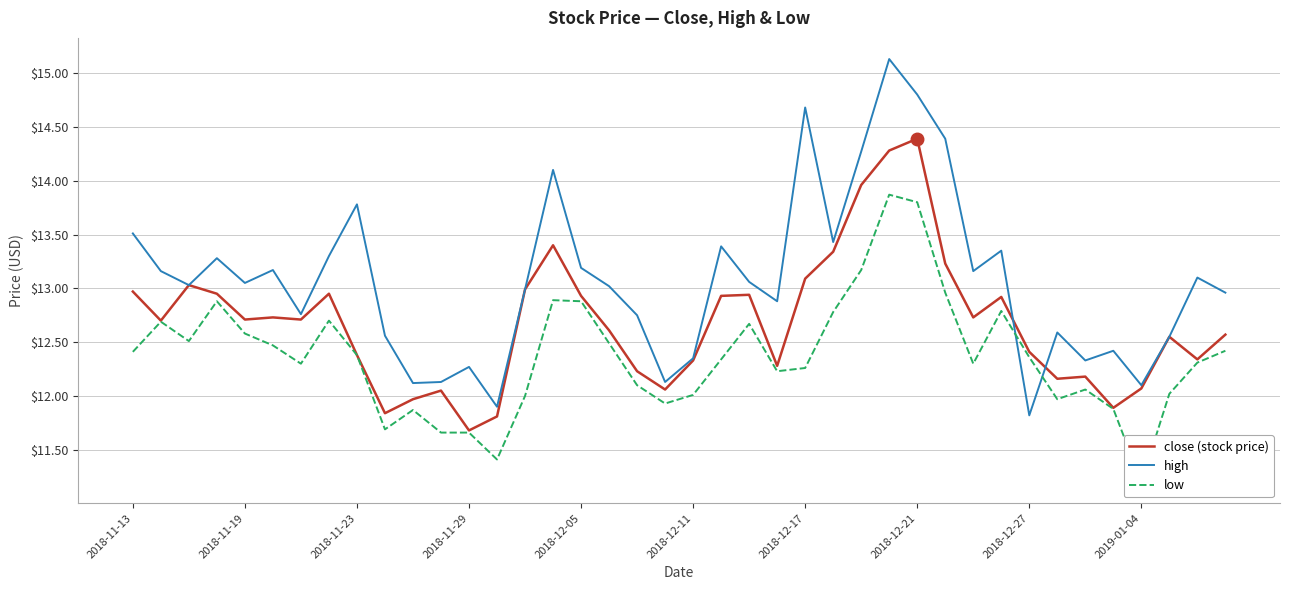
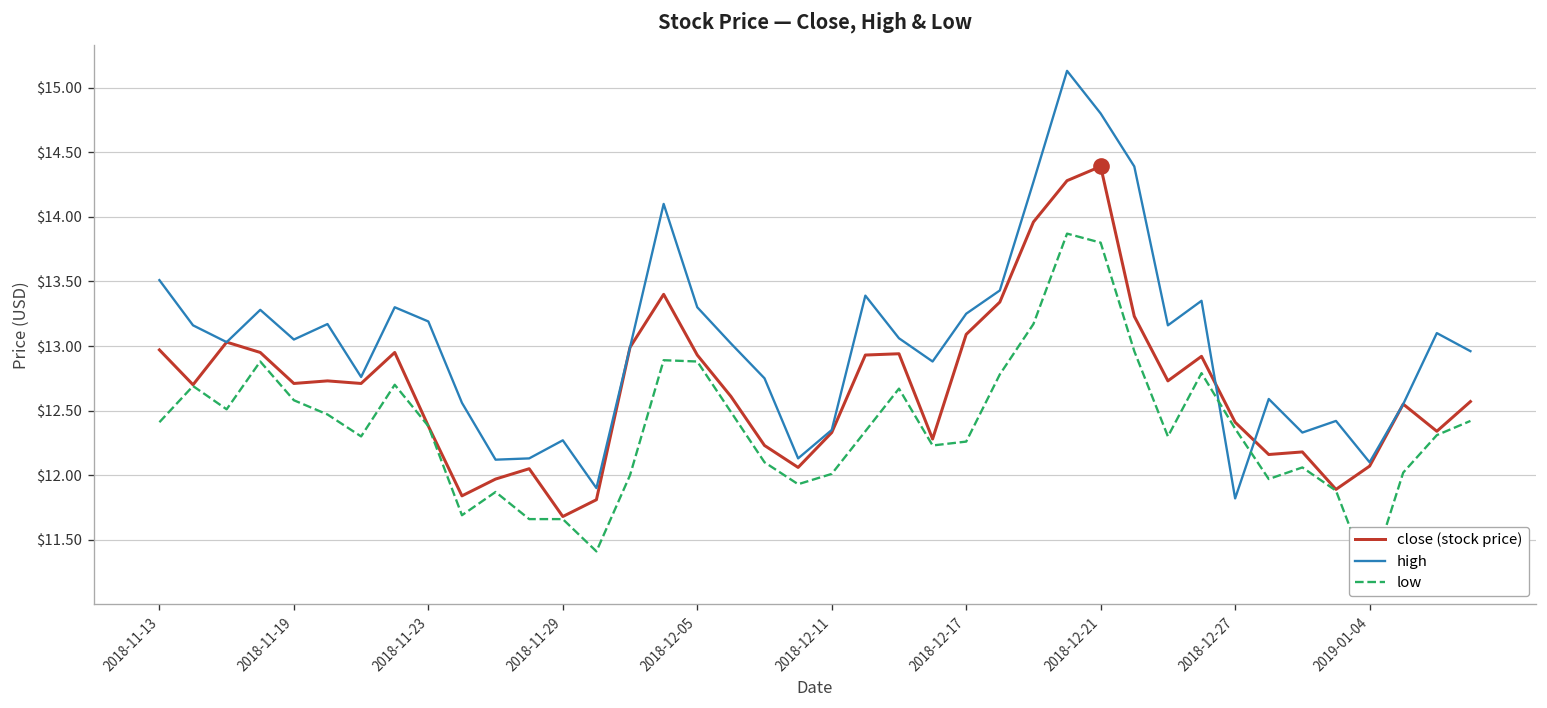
high, 2018-11-23: $13.78 -> $13.19
high, 2018-12-05: $13.19 -> $13.30
high, 2018-12-17: $14.68 -> $13.25
